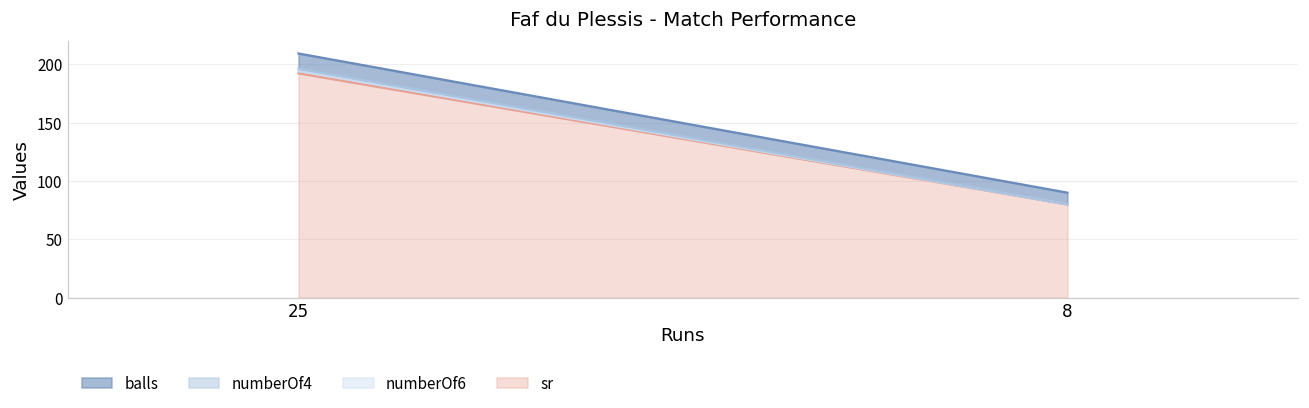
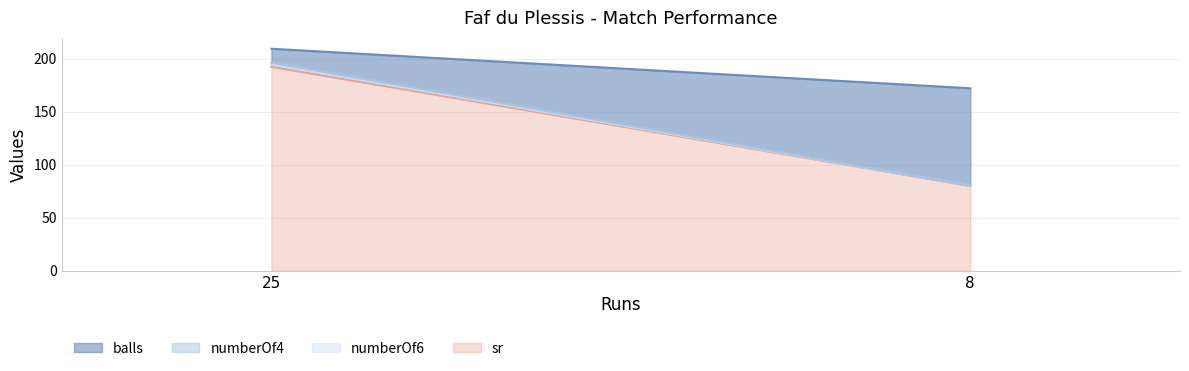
balls, 8: 10 -> 92
